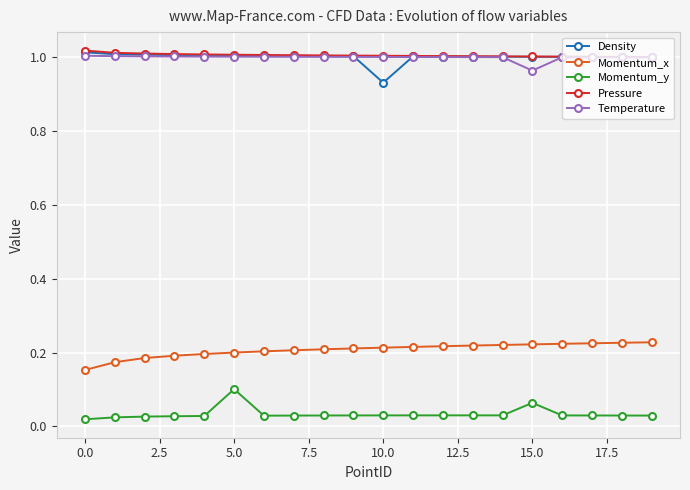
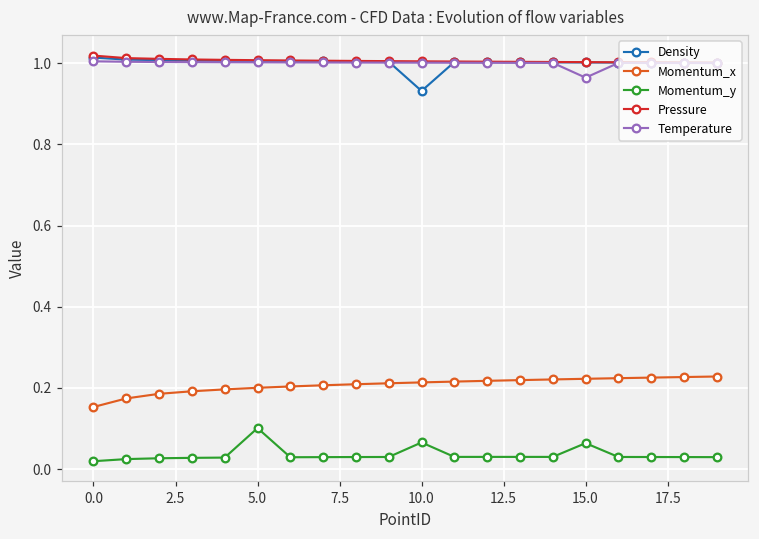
Momentum_y, 10.0: 0.03 -> 0.07
